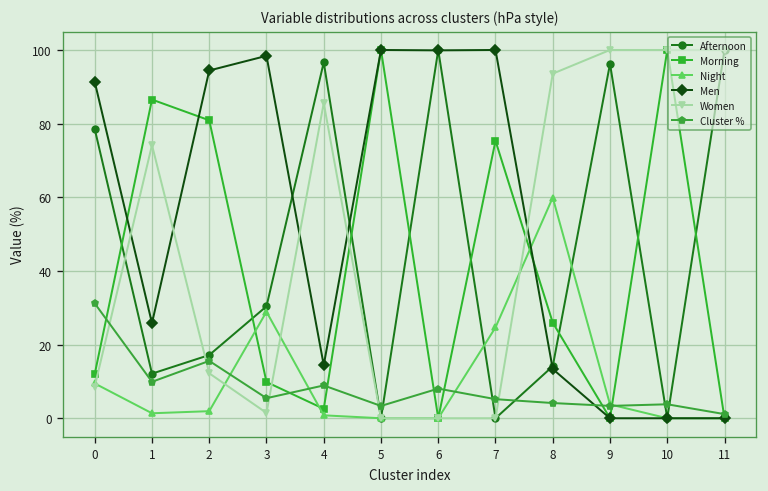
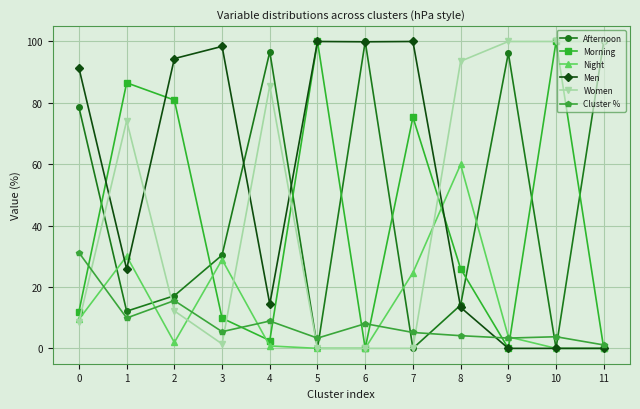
Night, 1: 1 -> 30
